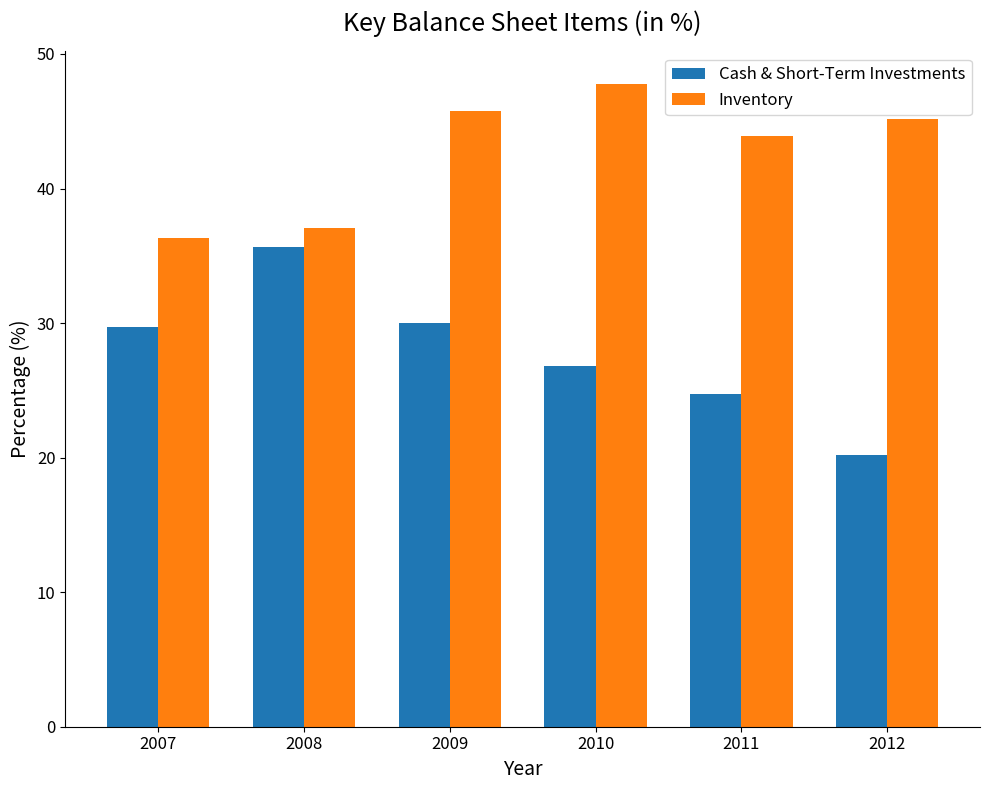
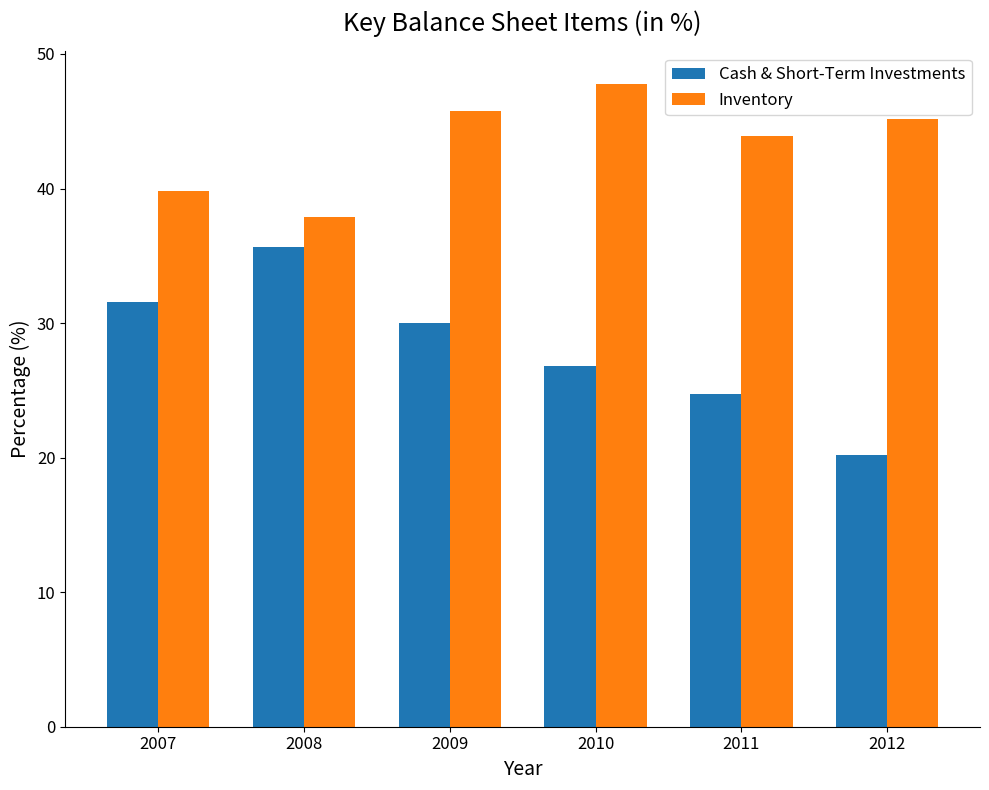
Cash & Short-Term Investments, 2007: 29.7 -> 31.5
Inventory, 2007: 36.3 -> 39.8
Inventory, 2008: 37.1 -> 37.9
